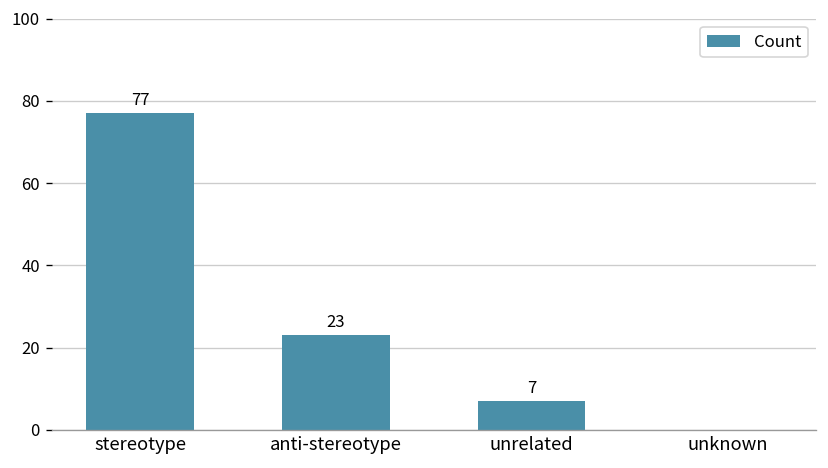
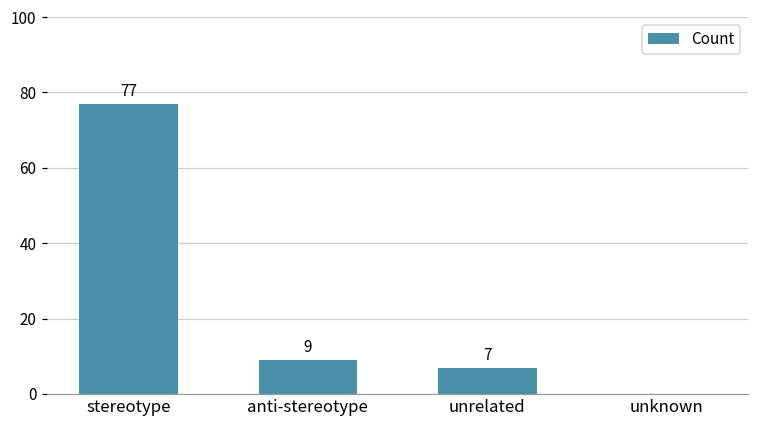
anti-stereotype: 23 -> 9
